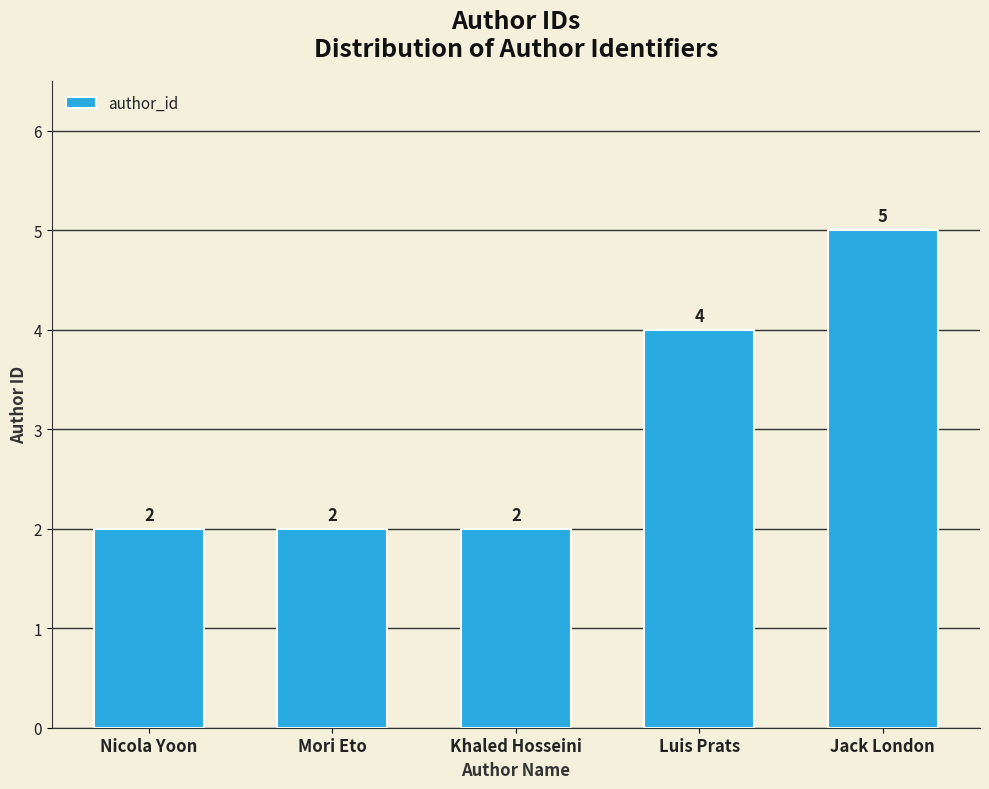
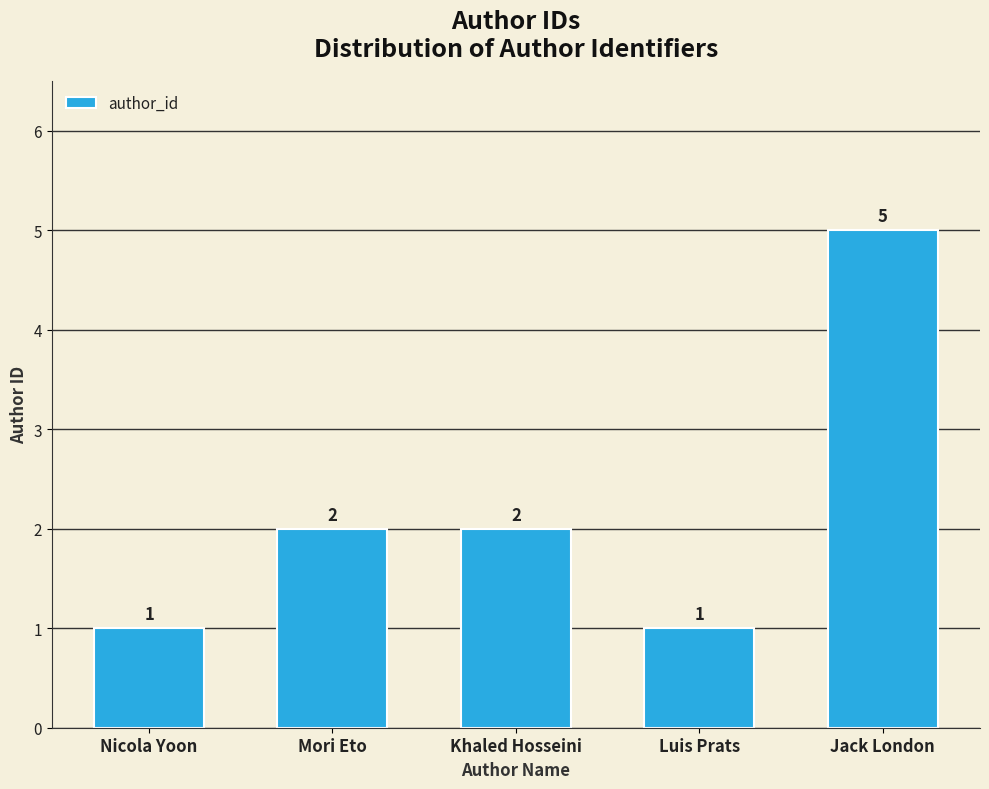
Nicola Yoon: 2 -> 1
Luis Prats: 4 -> 1
